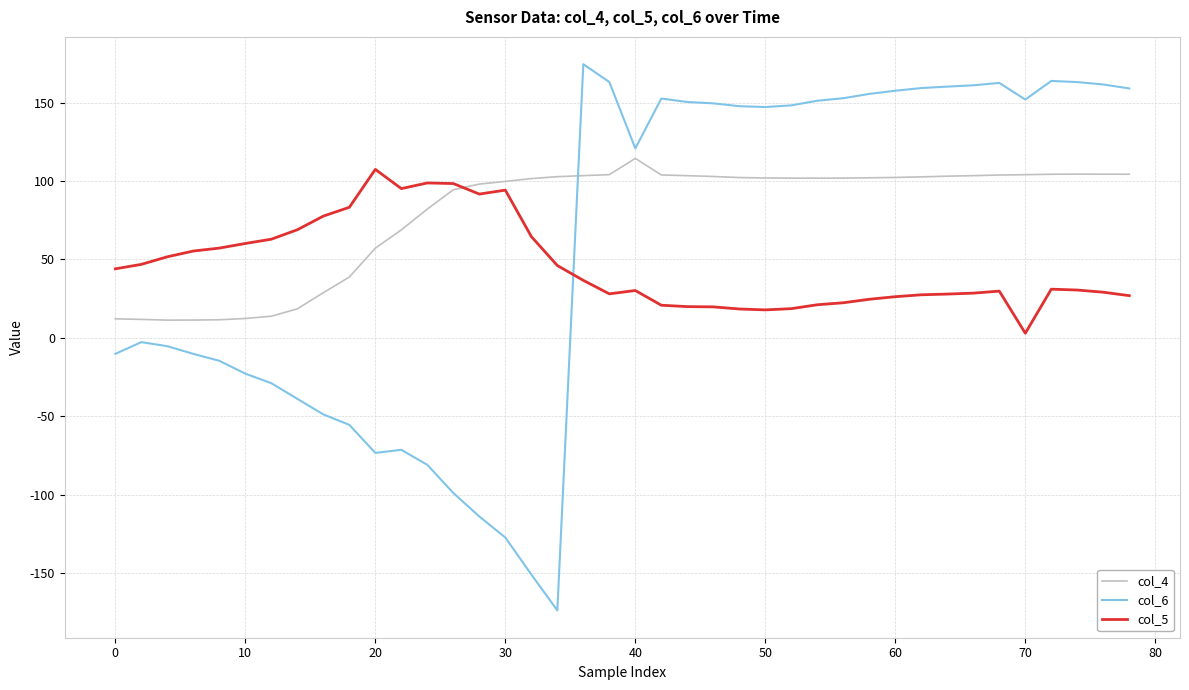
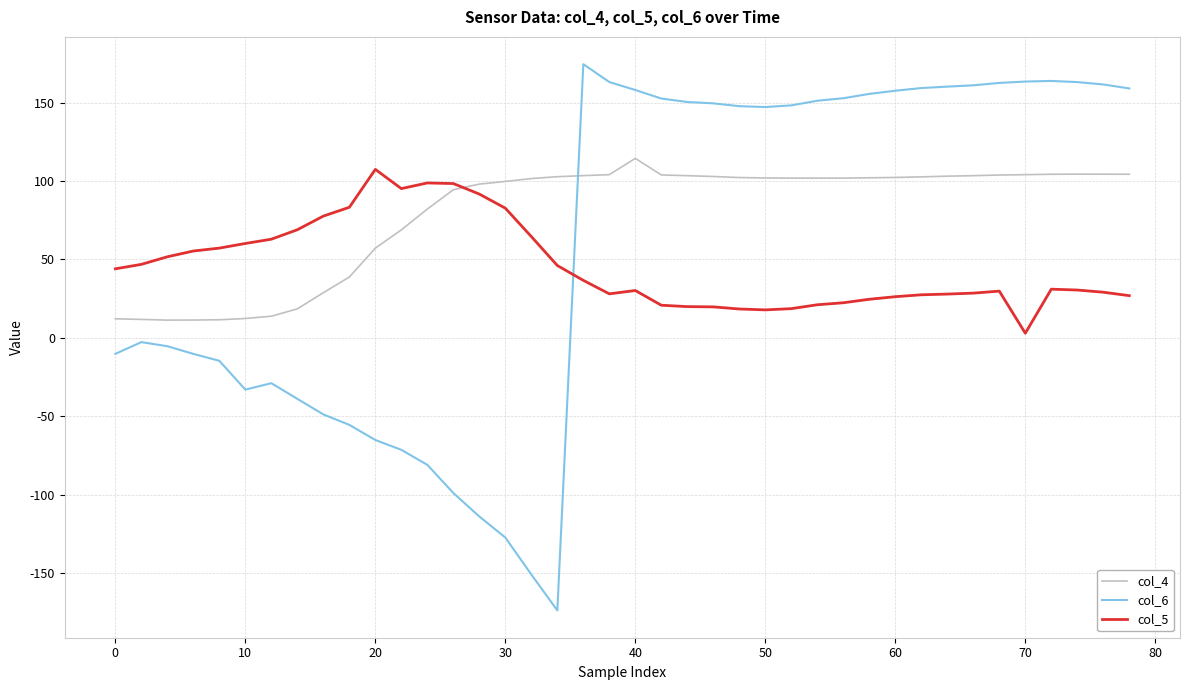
col_6, 10: -23 -> -33
col_6, 20: -73 -> -65
col_5, 30: 94 -> 83
col_6, 40: 121 -> 158
col_6, 70: 152 -> 163
